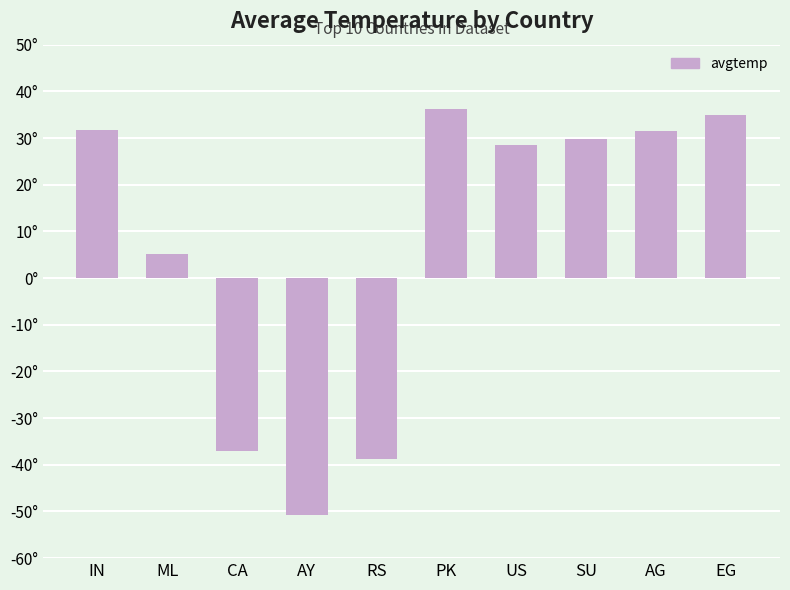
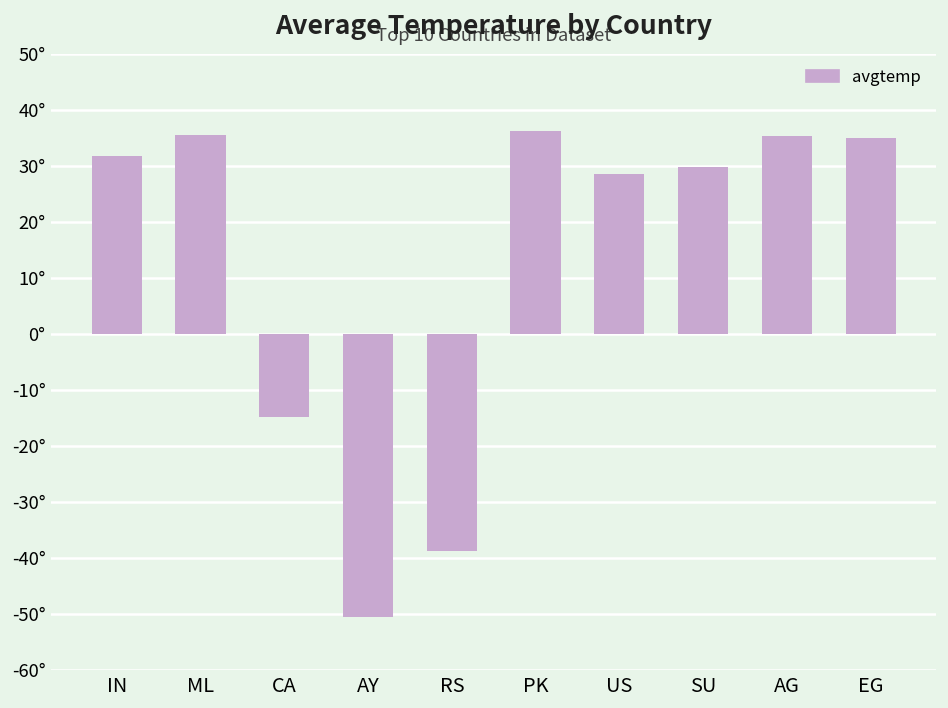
ML: 5° -> 36°
CA: -37° -> -15°
AG: 32° -> 35°
